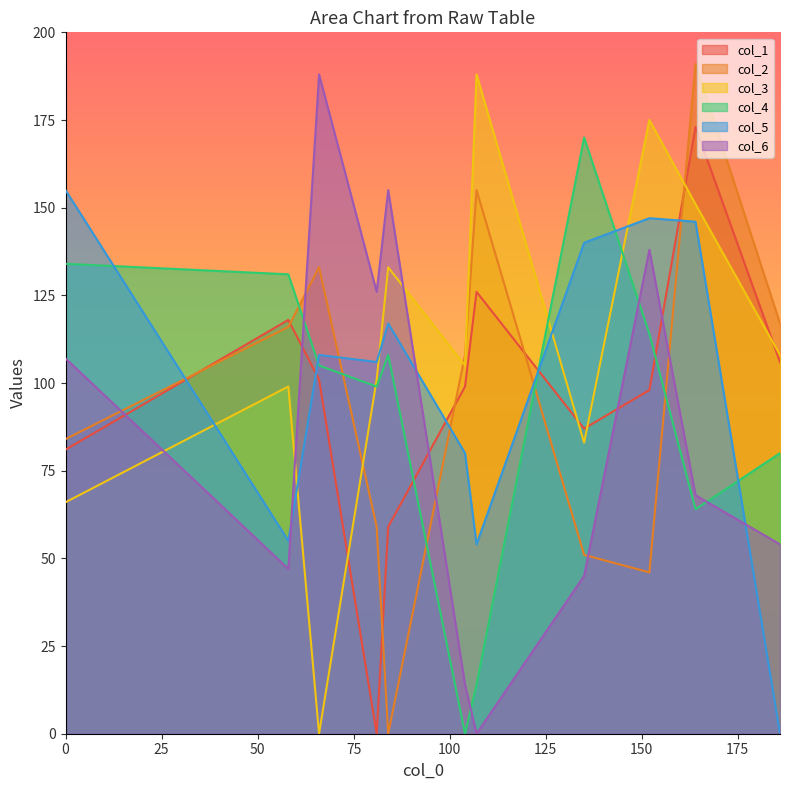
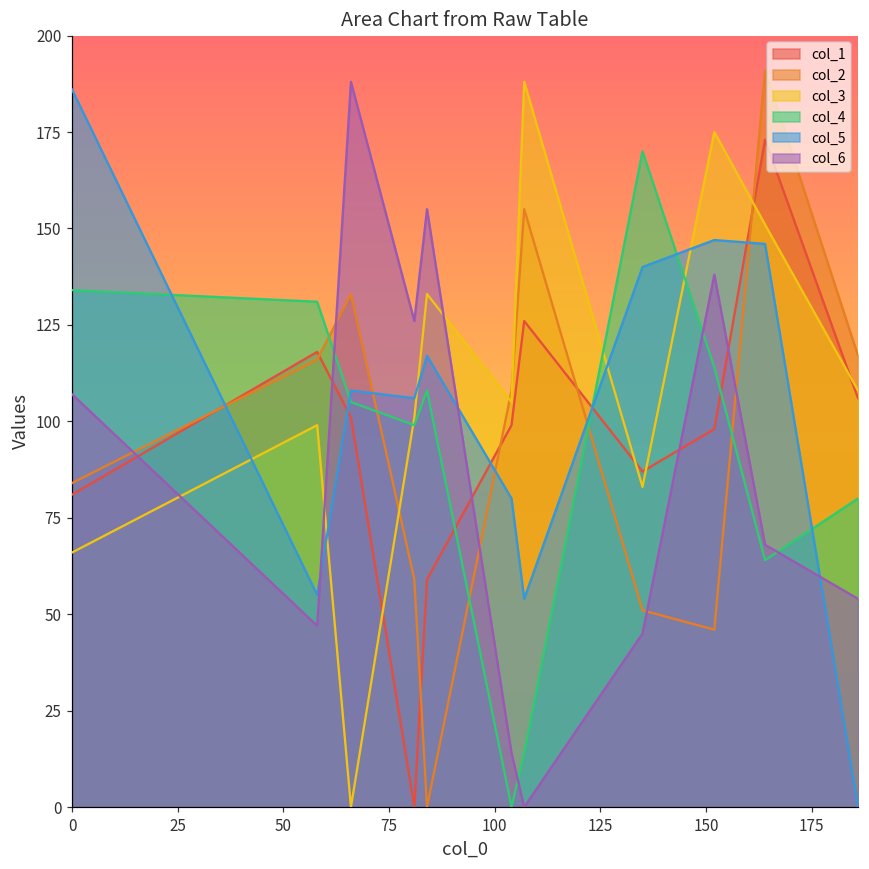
col_5, 0: 155 -> 186
